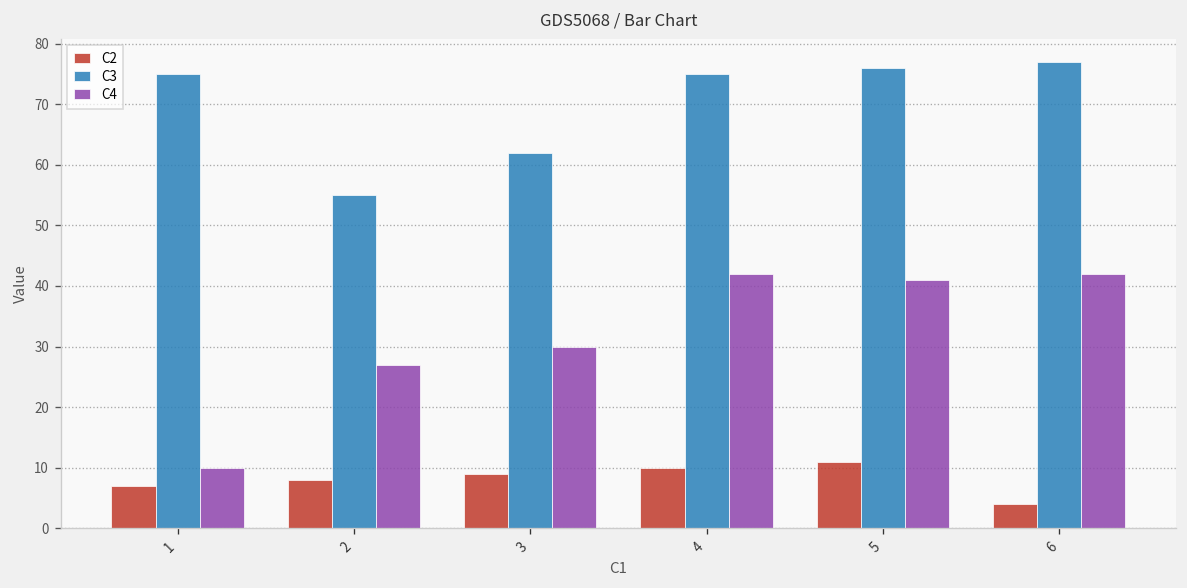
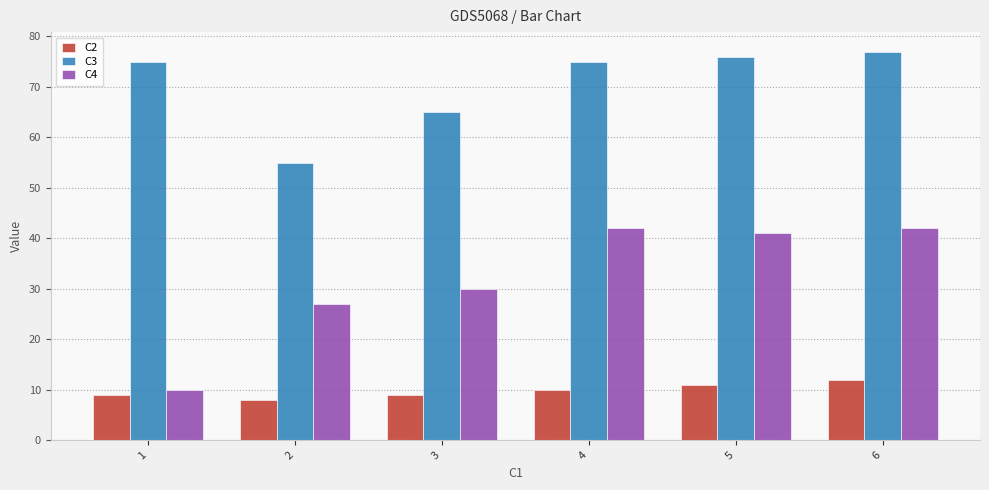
C2, 1: 7 -> 9
C3, 3: 62 -> 65
C2, 6: 4 -> 12
